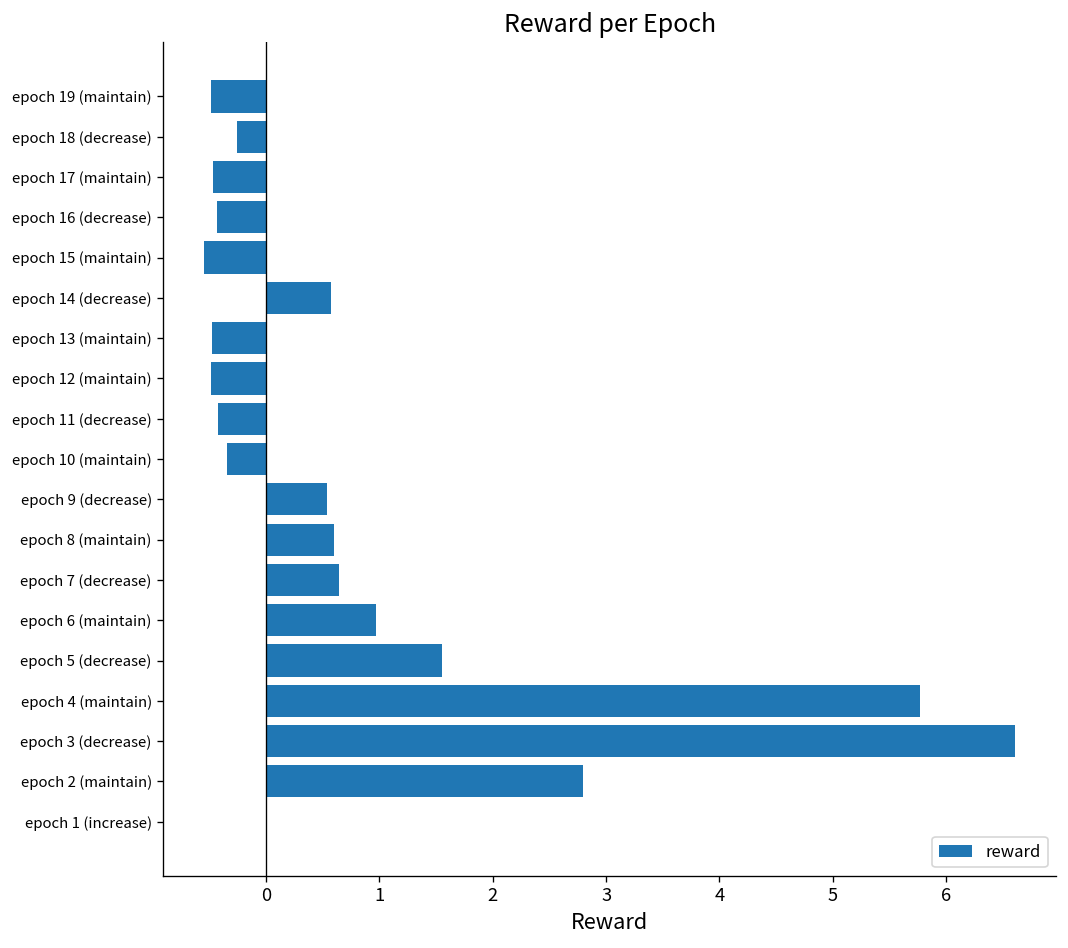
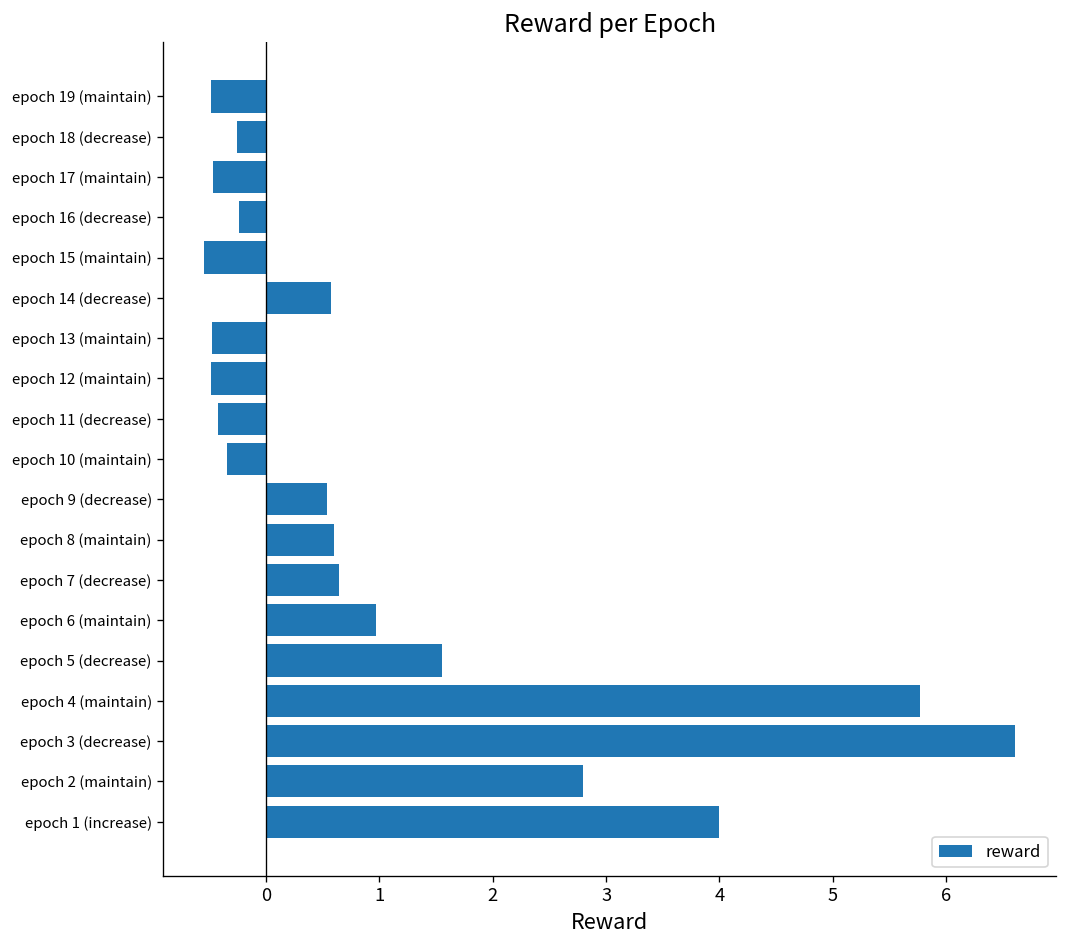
epoch 16 (decrease): -0.4 -> -0.2
epoch 1 (increase): 0 -> 4
